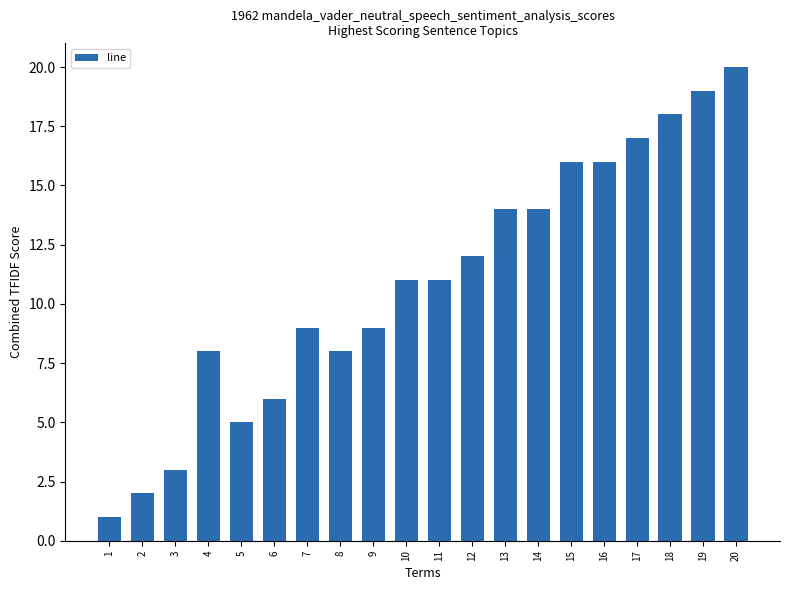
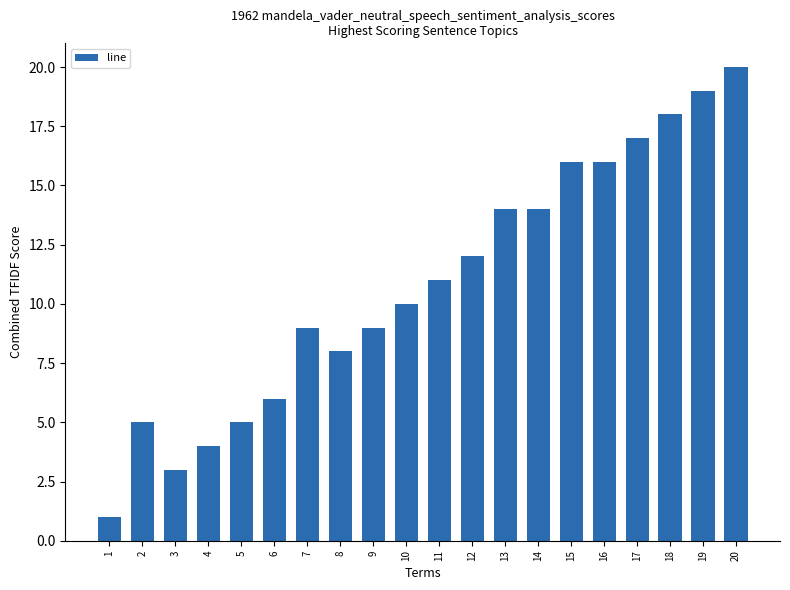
2: 2 -> 5
4: 8 -> 4
10: 11 -> 10
